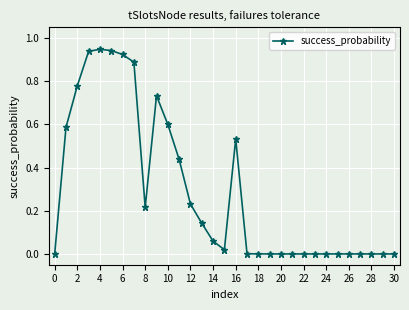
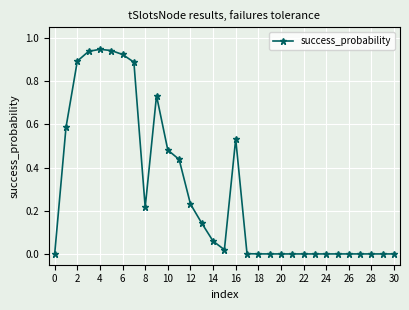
2: 0.78 -> 0.89
10: 0.60 -> 0.48
